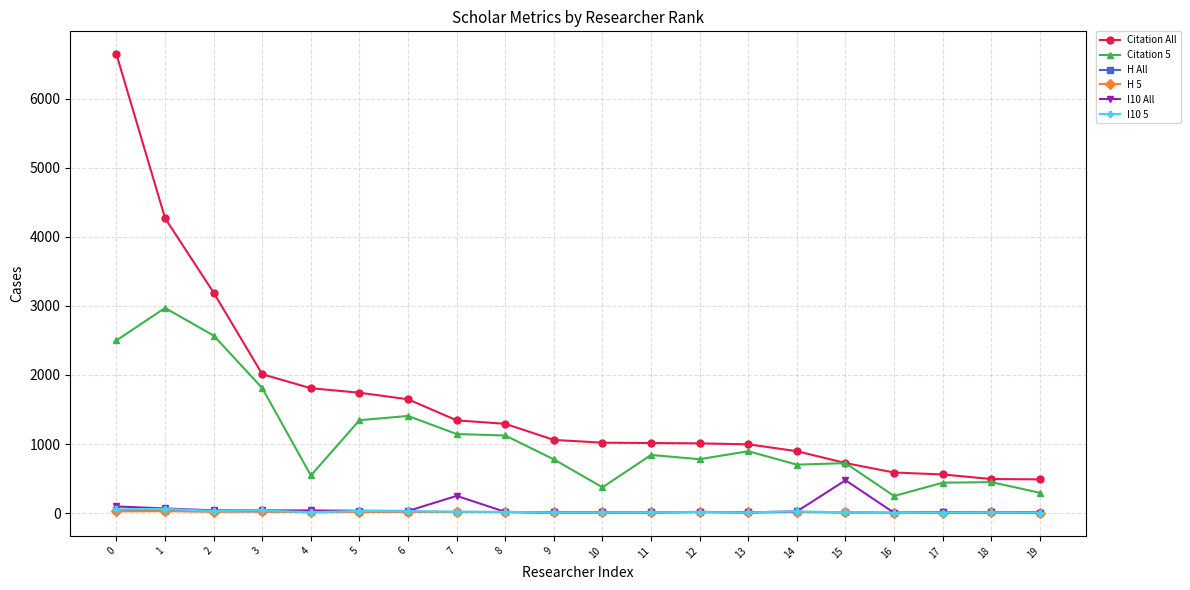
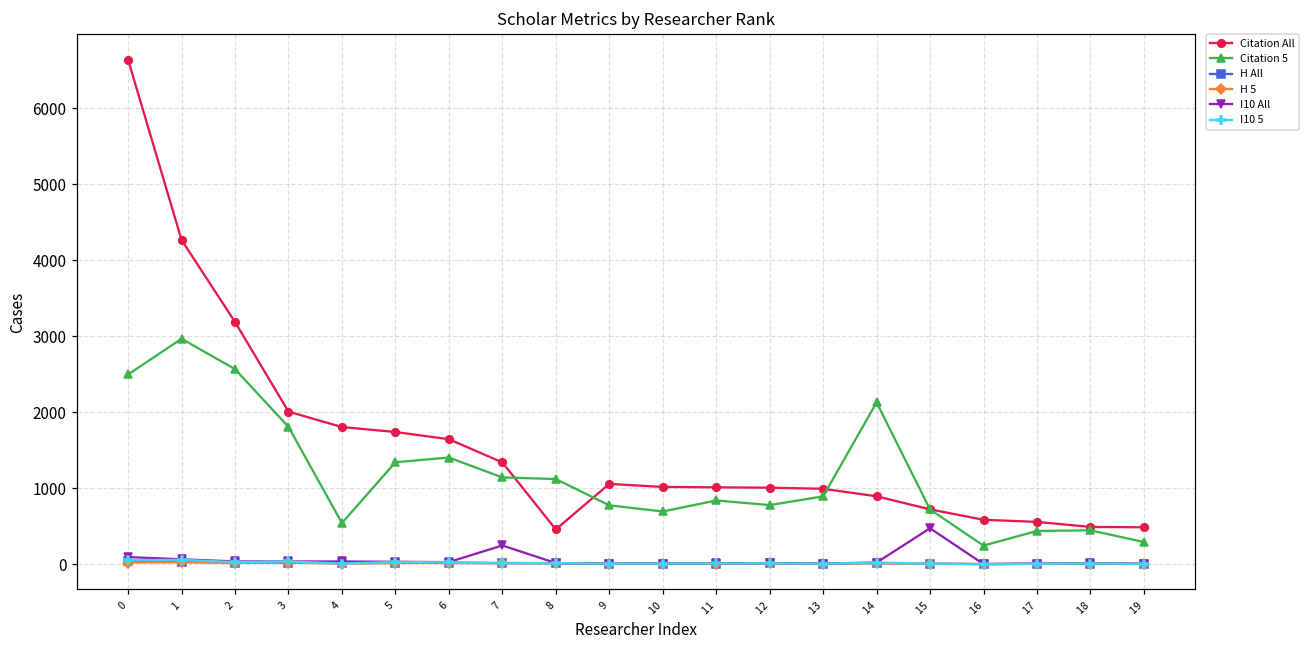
Citation All, 8: 1300 -> 500
Citation 5, 10: 400 -> 700
Citation 5, 14: 700 -> 2100
